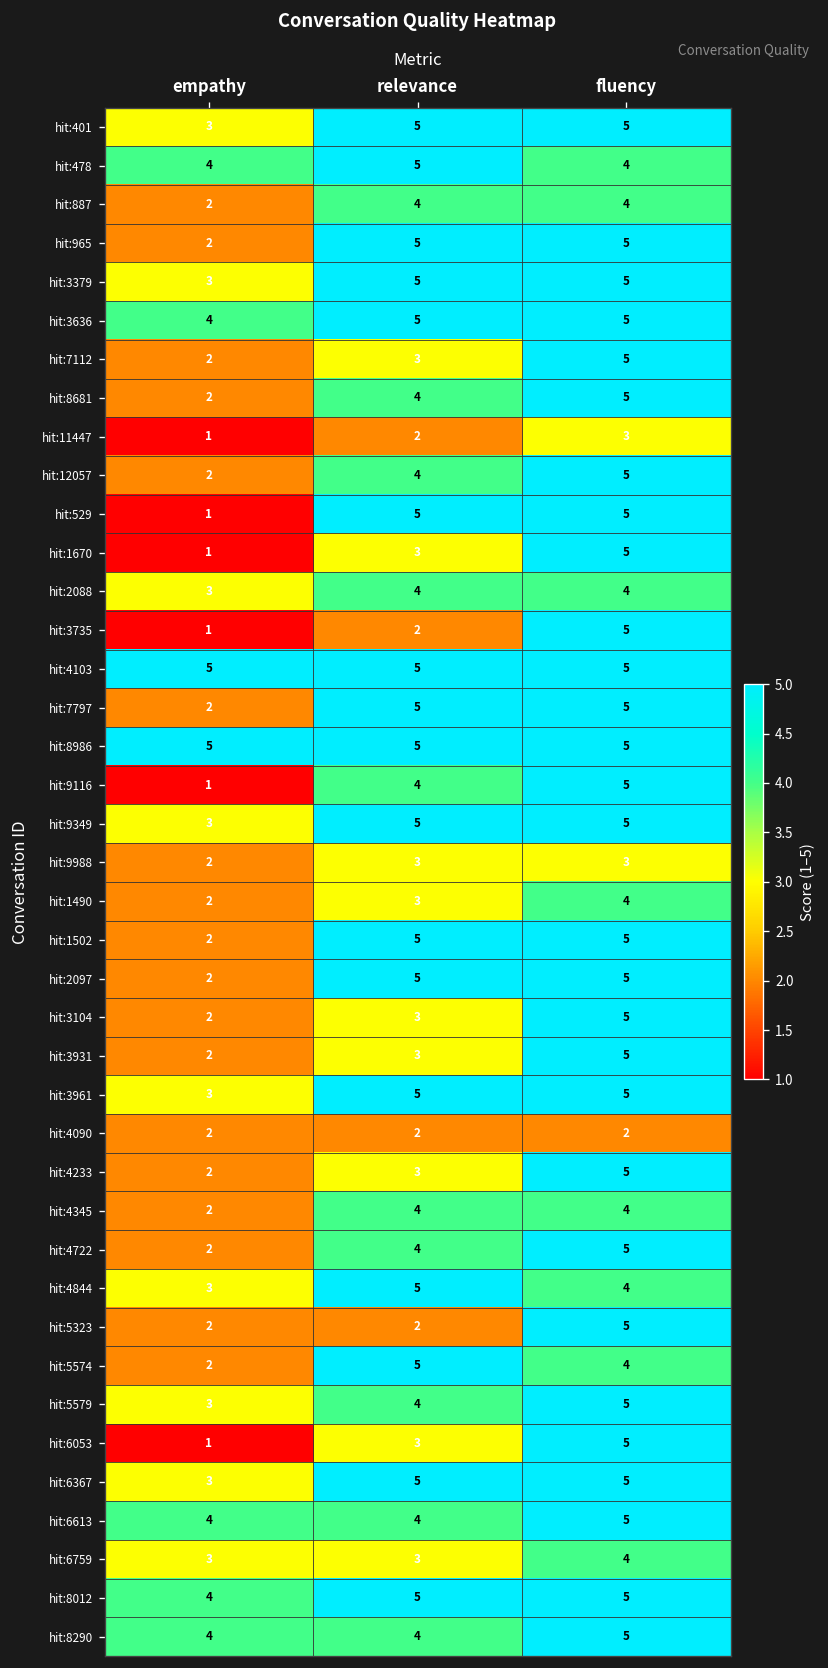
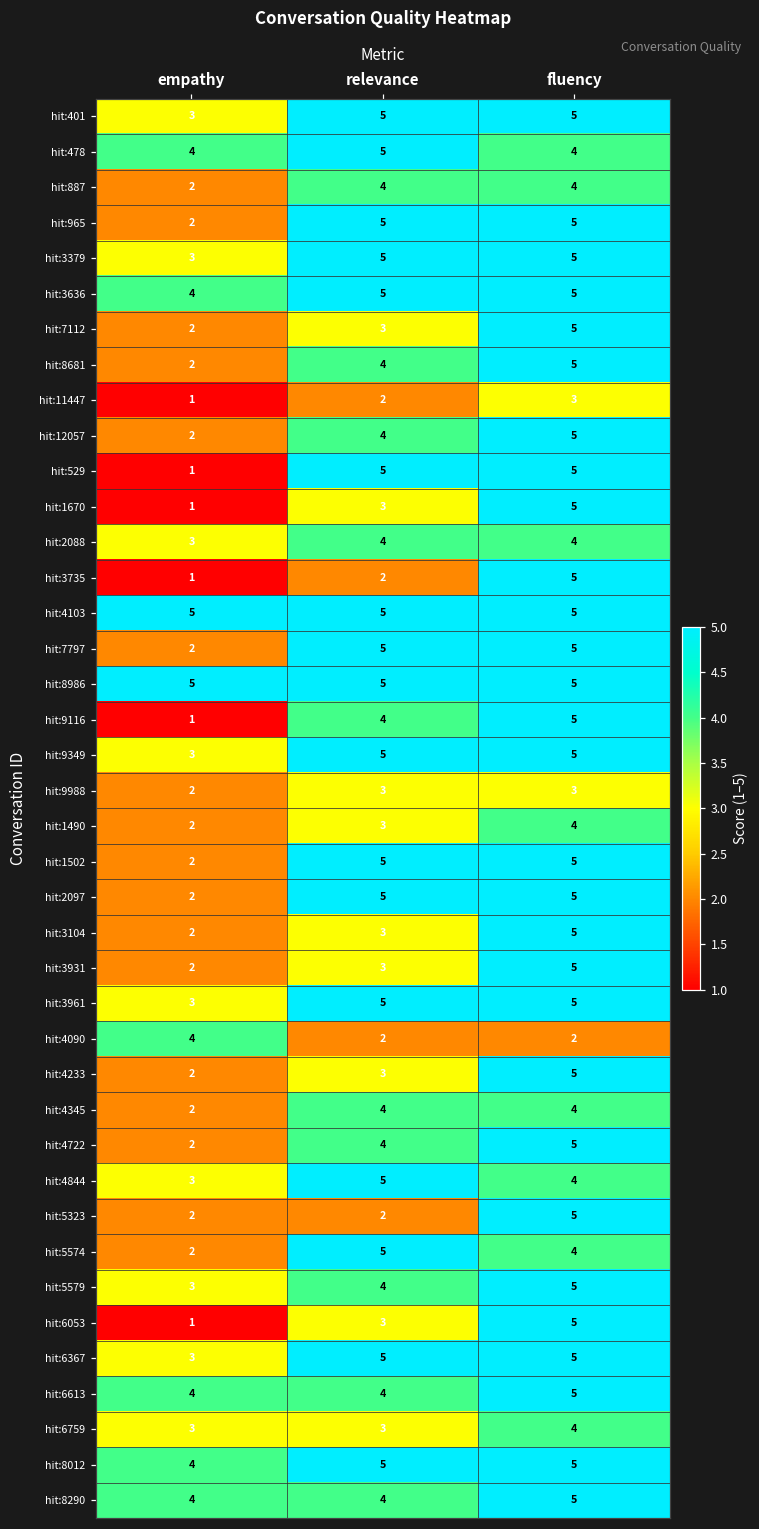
hit:4090, empathy: 2 -> 4
